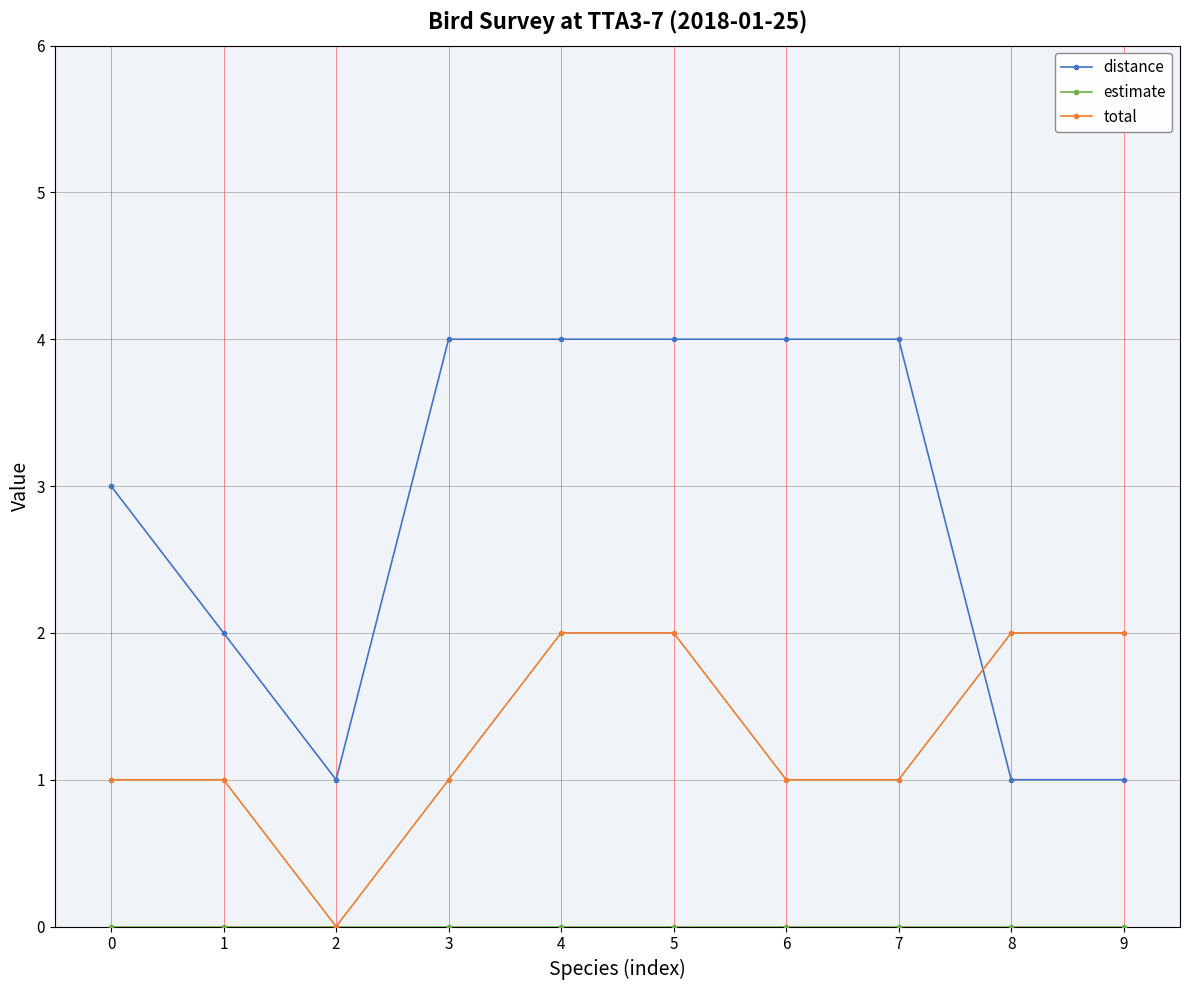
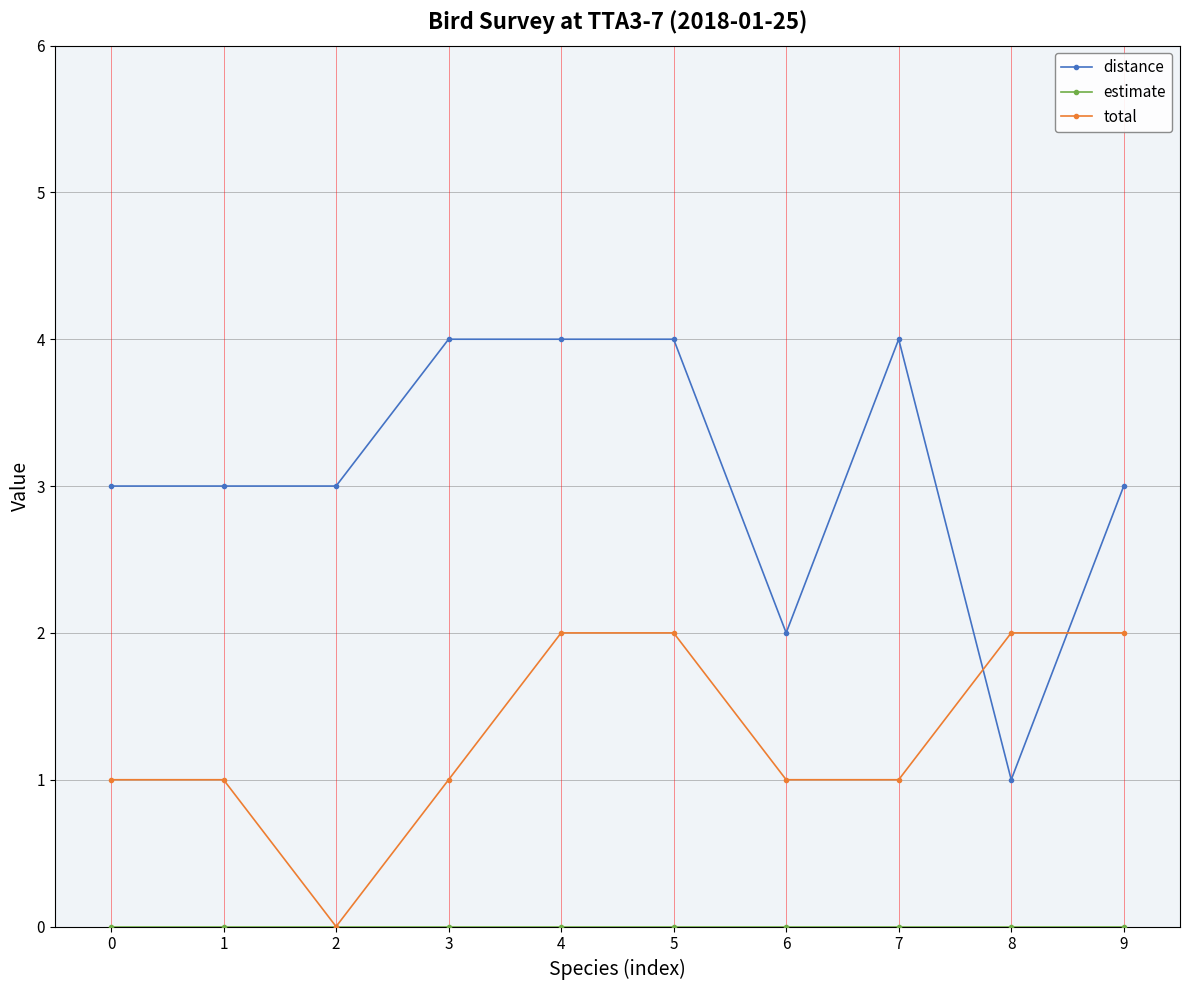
distance, 1: 2 -> 3
distance, 2: 1 -> 3
distance, 6: 4 -> 2
distance, 9: 1 -> 3
